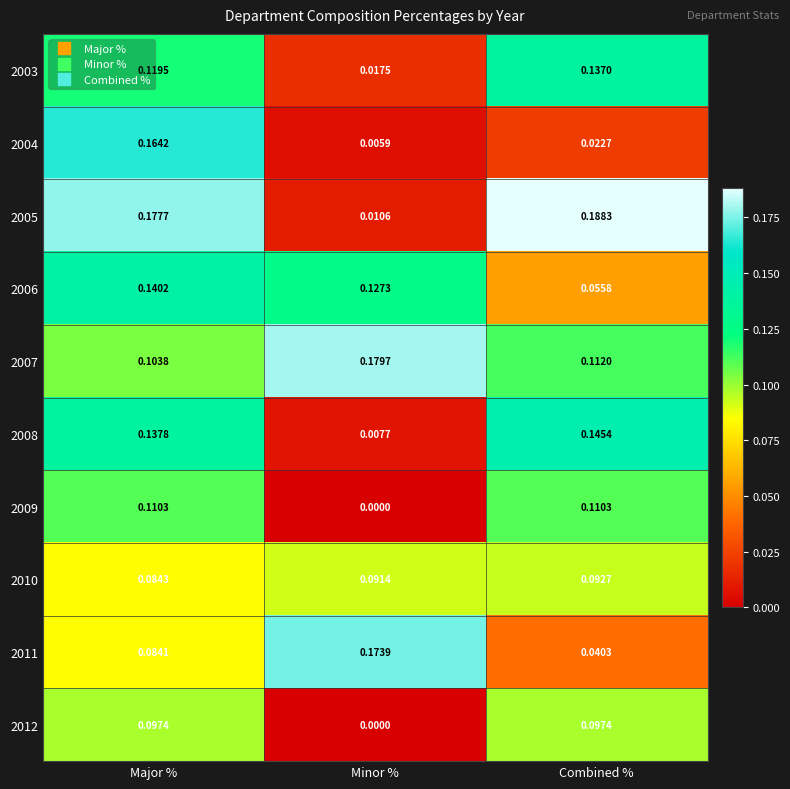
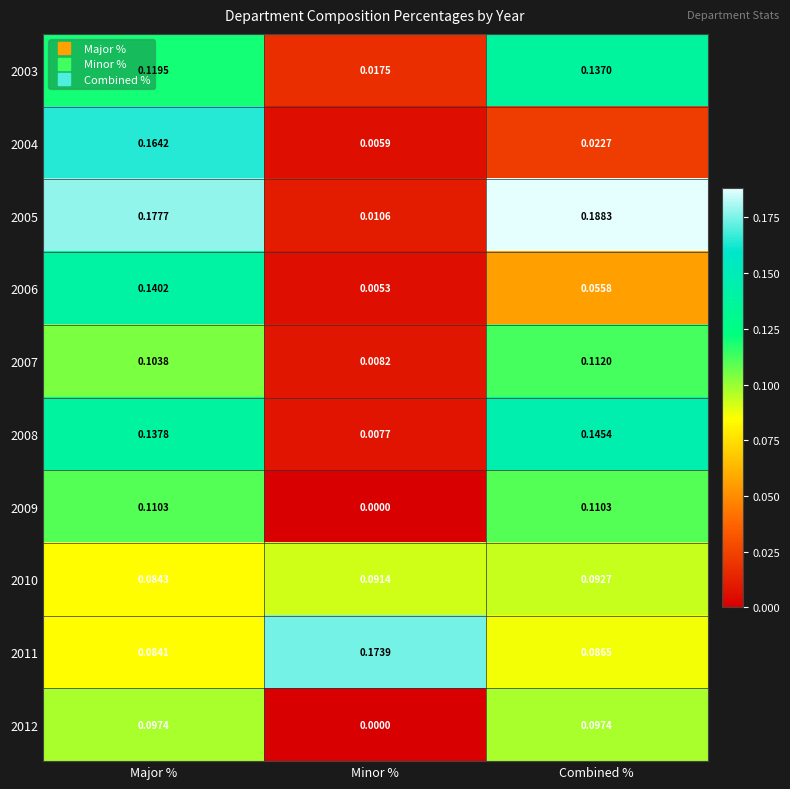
2006, Minor %: 0.1273 -> 0.0053
2007, Minor %: 0.1797 -> 0.0082
2011, Combined %: 0.0403 -> 0.0865
